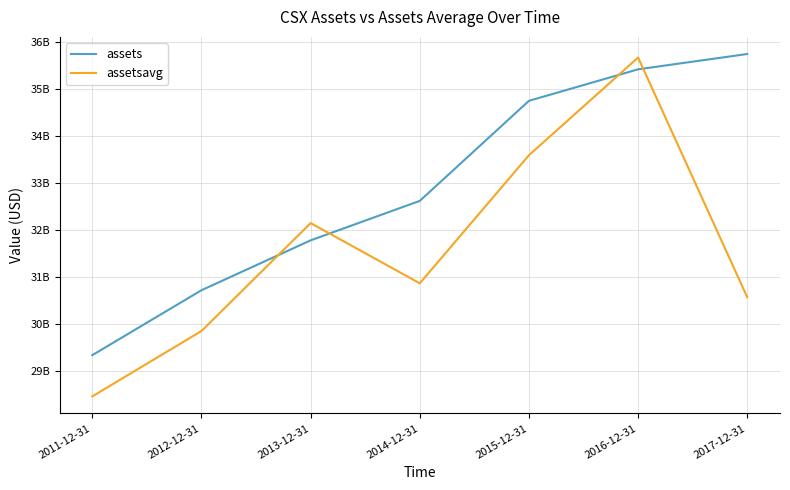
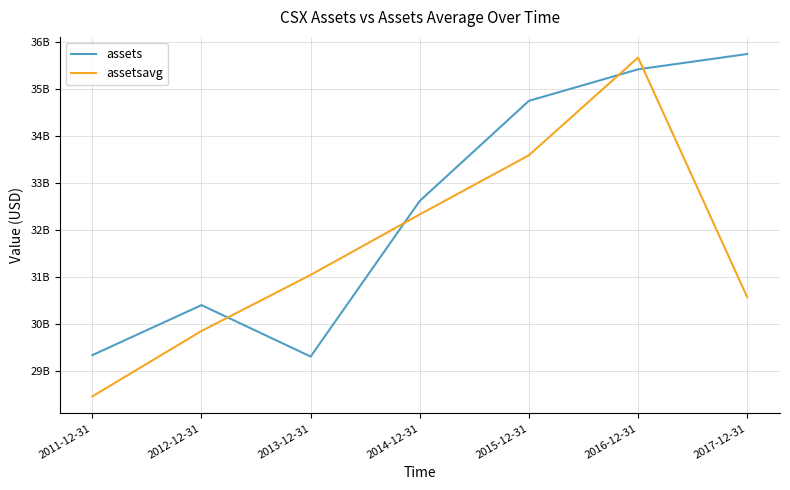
assets, 2012-12-31: 30700000000 -> 30400000000
assets, 2013-12-31: 31800000000 -> 29300000000
assetsavg, 2013-12-31: 32100000000 -> 31000000000
assetsavg, 2014-12-31: 30900000000 -> 32300000000
